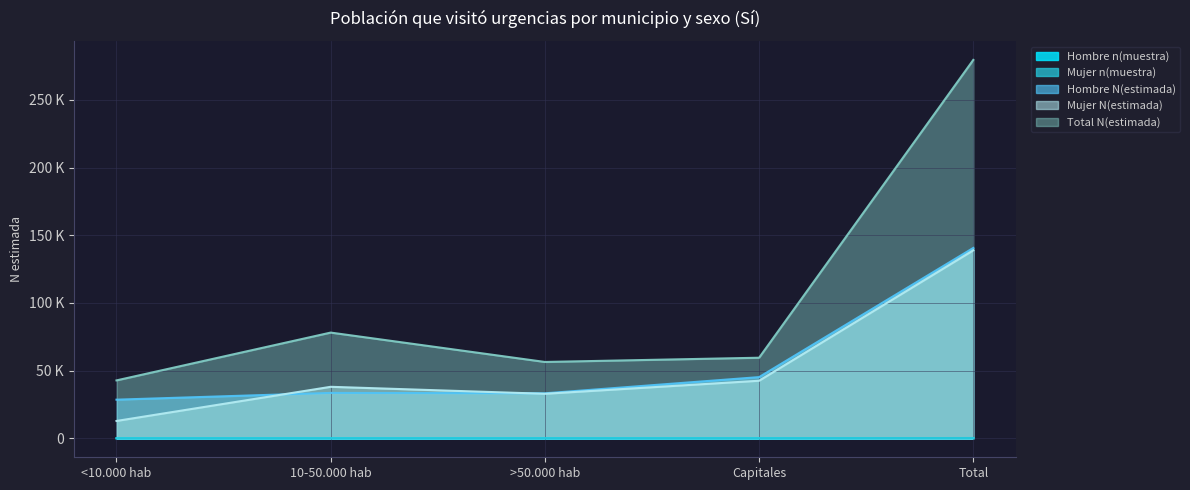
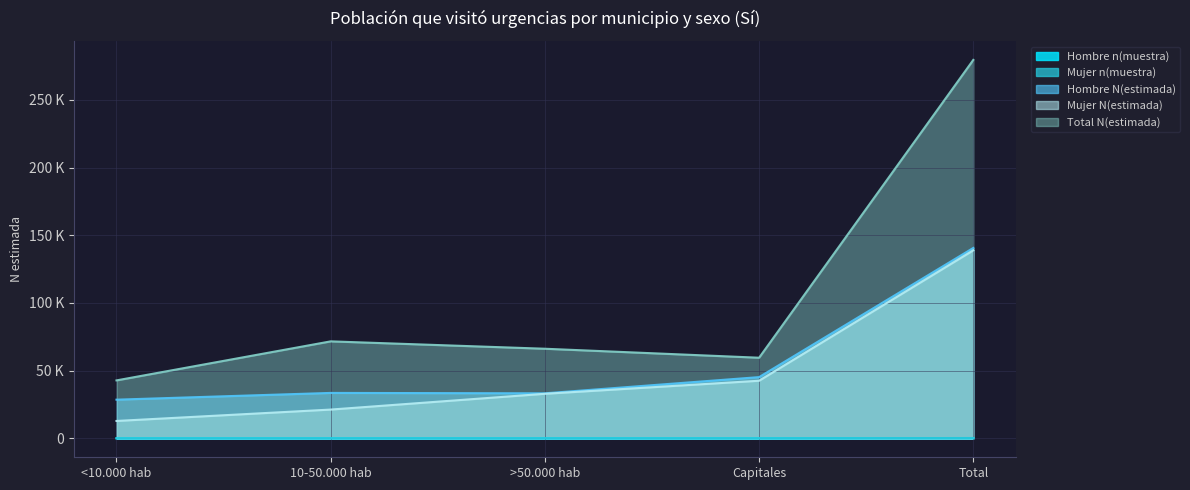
Mujer N(estimada), 10-50.000 hab: 38000 -> 21000
Total N(estimada), 10-50.000 hab: 78000 -> 72000
Total N(estimada), >50.000 hab: 56000 -> 66000
